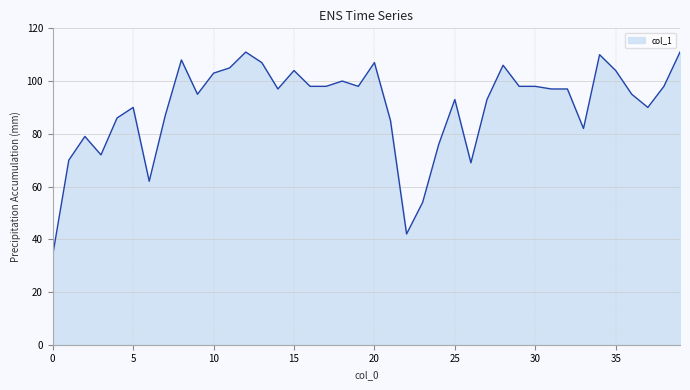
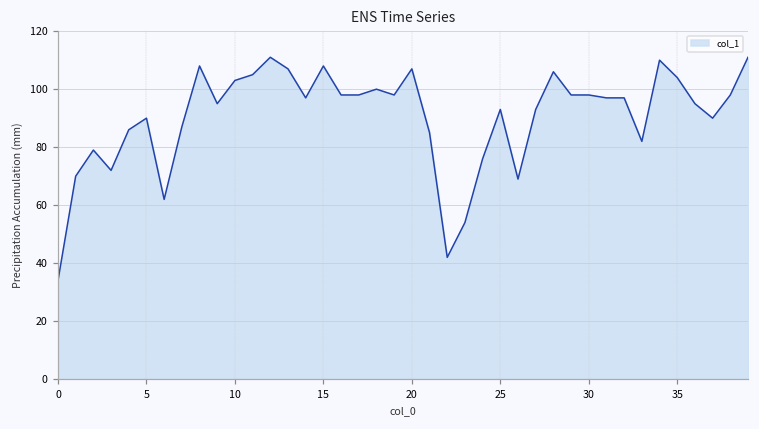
15: 104 -> 108
